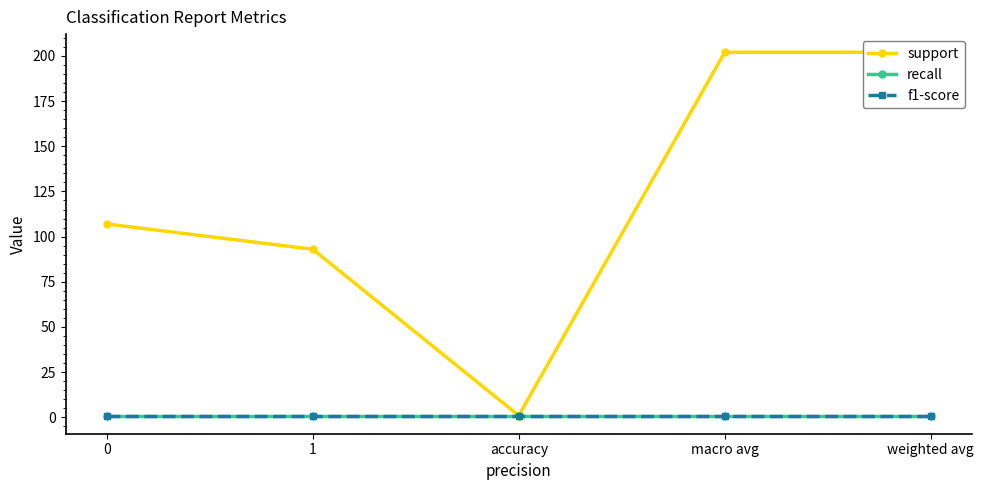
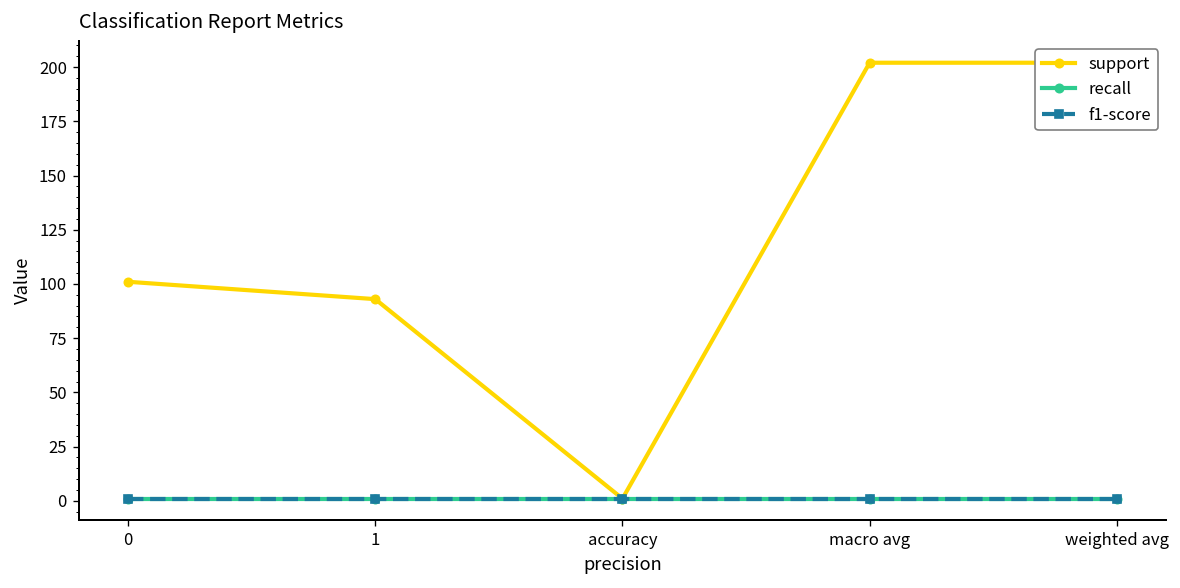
support, 0: 107 -> 101
